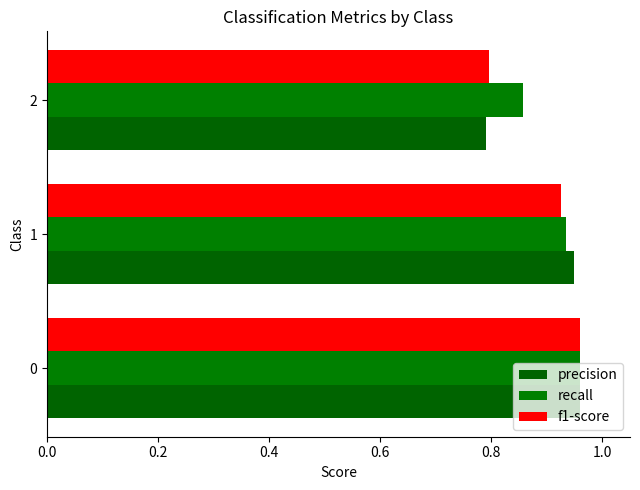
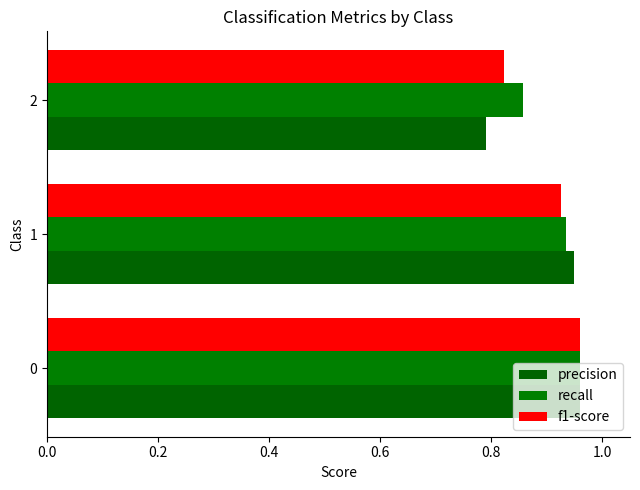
f1-score, 2: 0.80 -> 0.82
